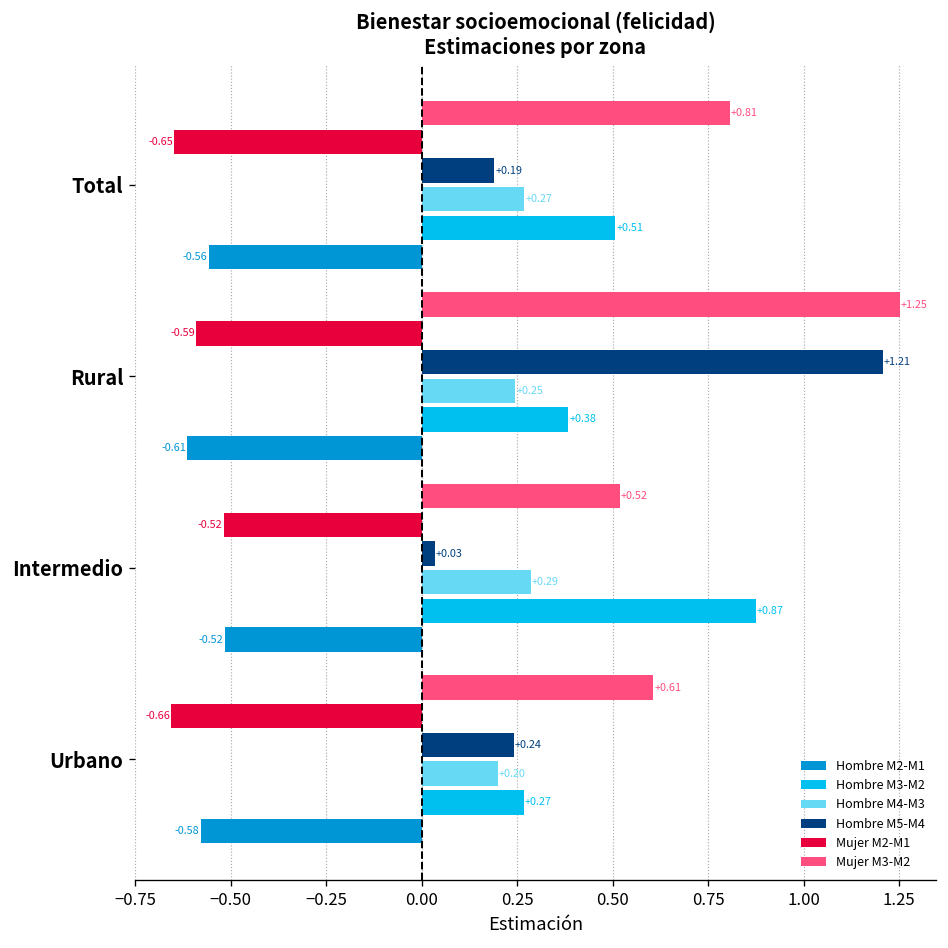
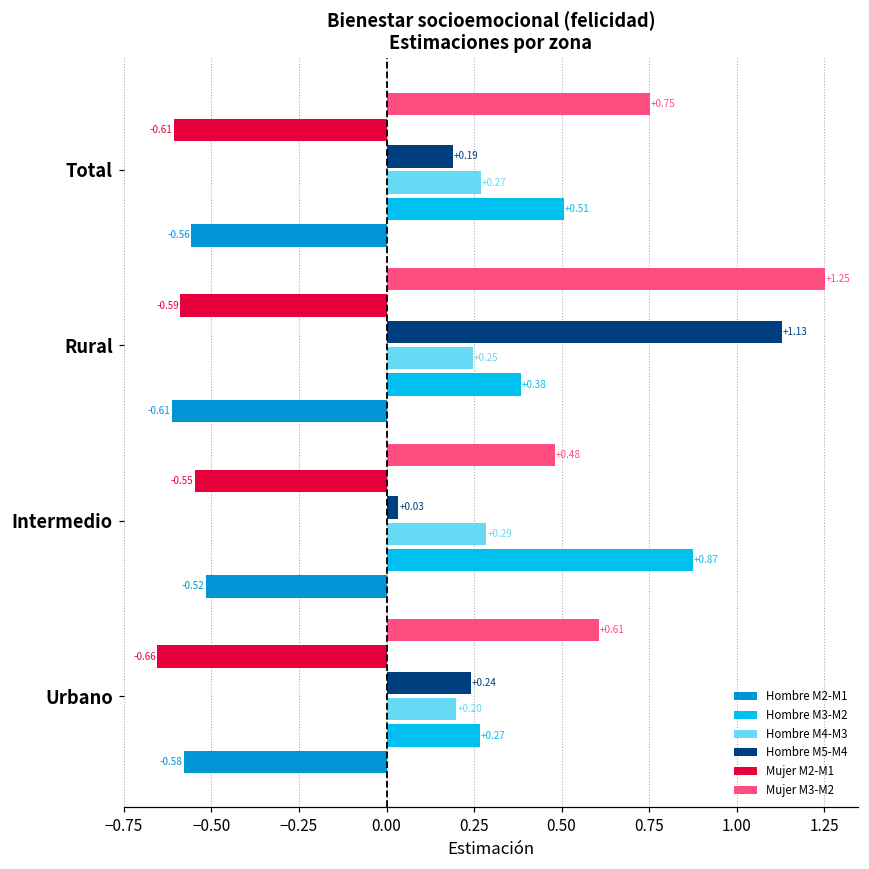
Mujer M3-M2, Total: +0.81 -> +0.75
Mujer M2-M1, Total: -0.65 -> -0.61
Hombre M5-M4, Rural: +1.21 -> +1.13
Mujer M3-M2, Intermedio: +0.52 -> +0.48
Mujer M2-M1, Intermedio: -0.52 -> -0.55
